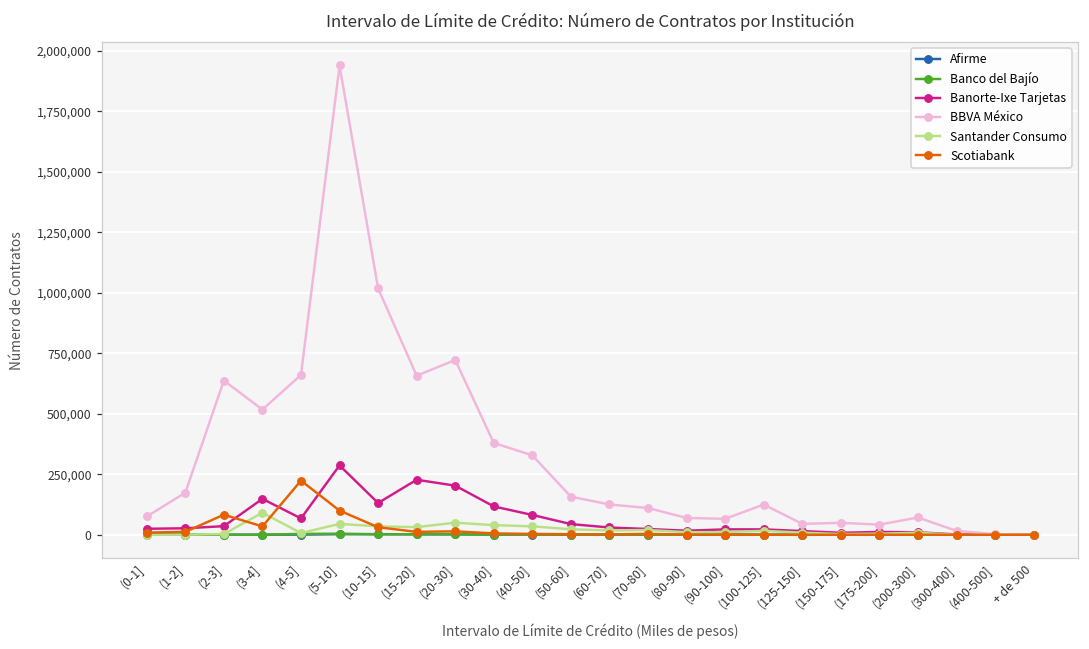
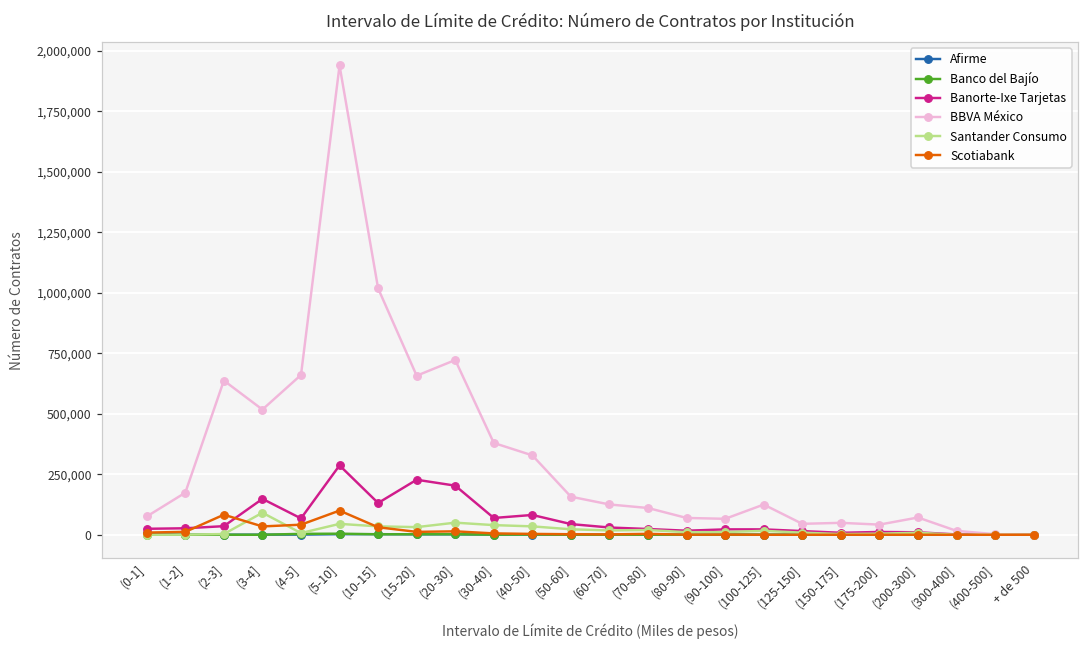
Scotiabank, (4-5]: 220,000 -> 40,000
Banorte-Ixe Tarjetas, (30-40]: 120,000 -> 70,000
